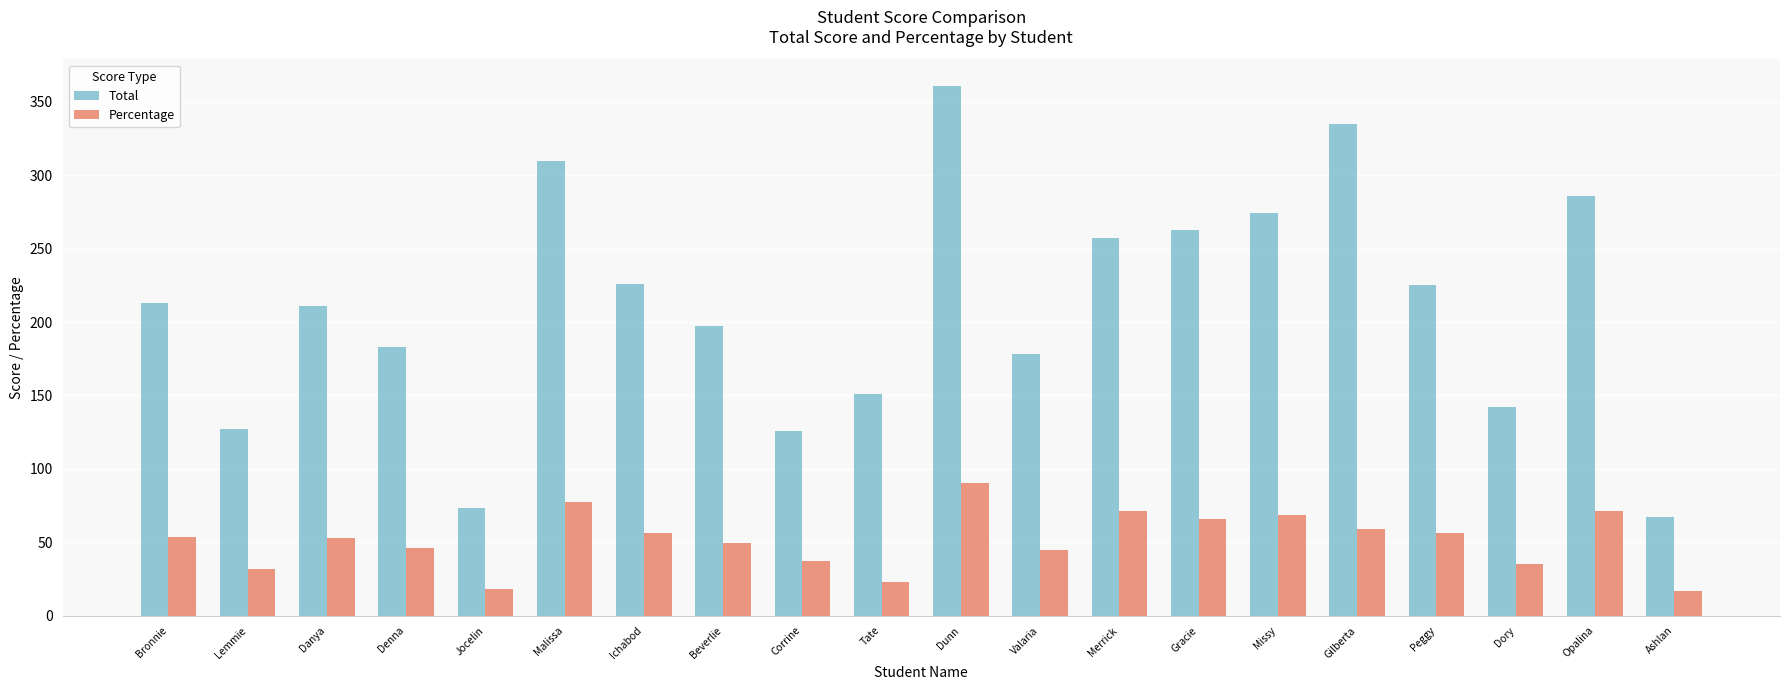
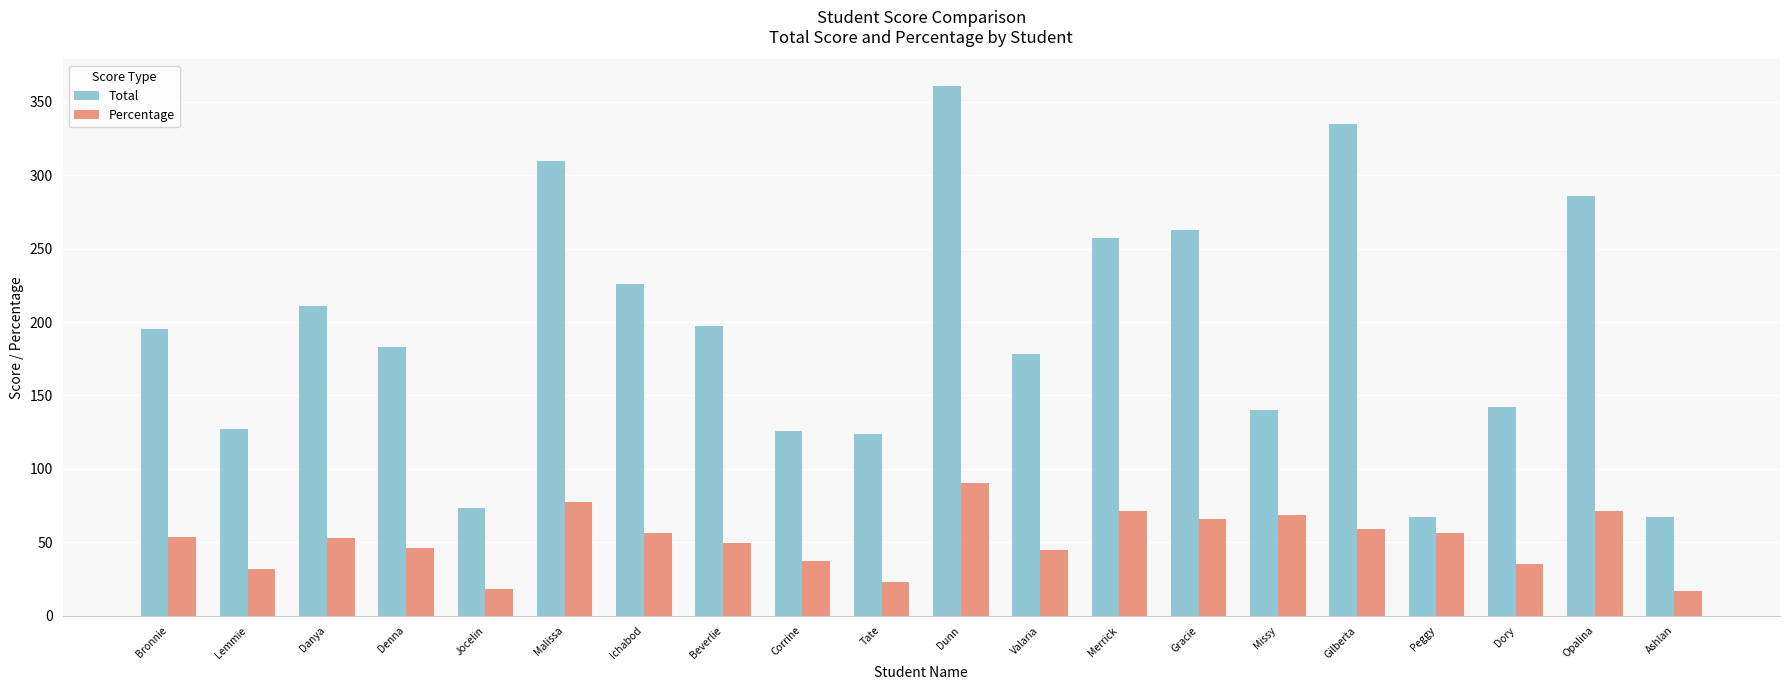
Total, Bronnie: 213 -> 195
Total, Tate: 151 -> 124
Total, Missy: 274 -> 140
Total, Peggy: 225 -> 67
